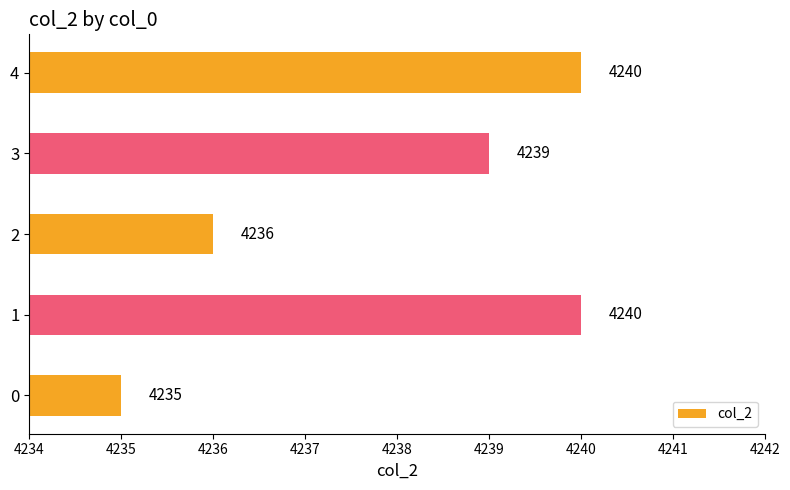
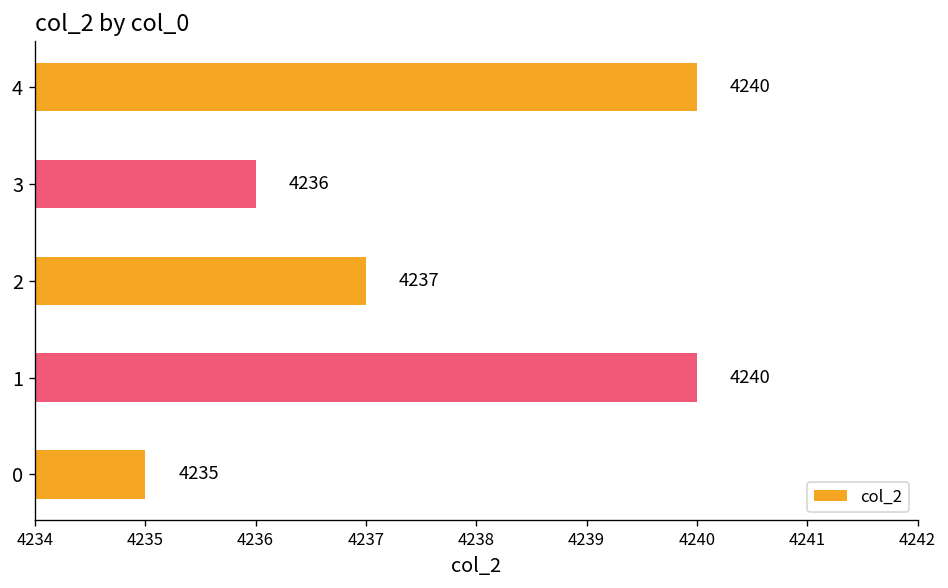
3: 4239 -> 4236
2: 4236 -> 4237
